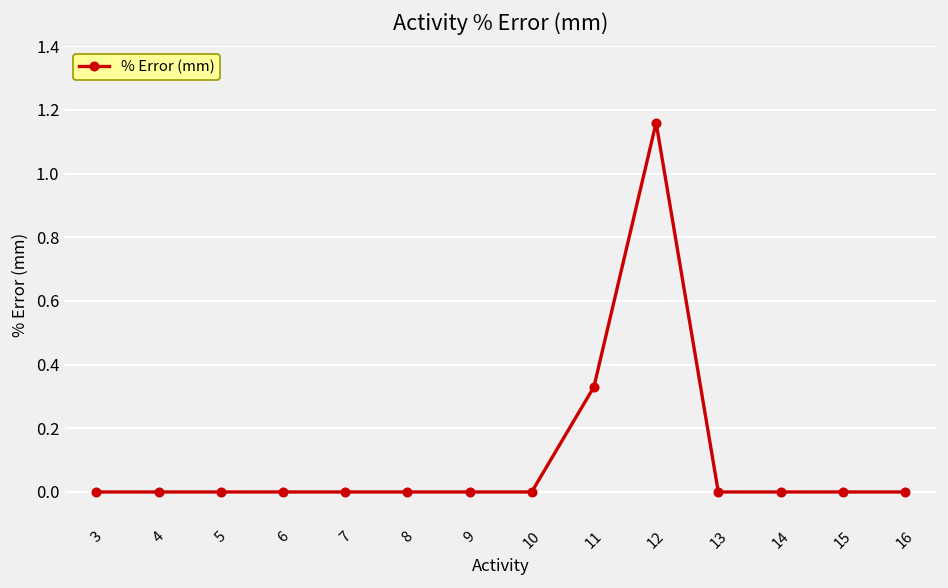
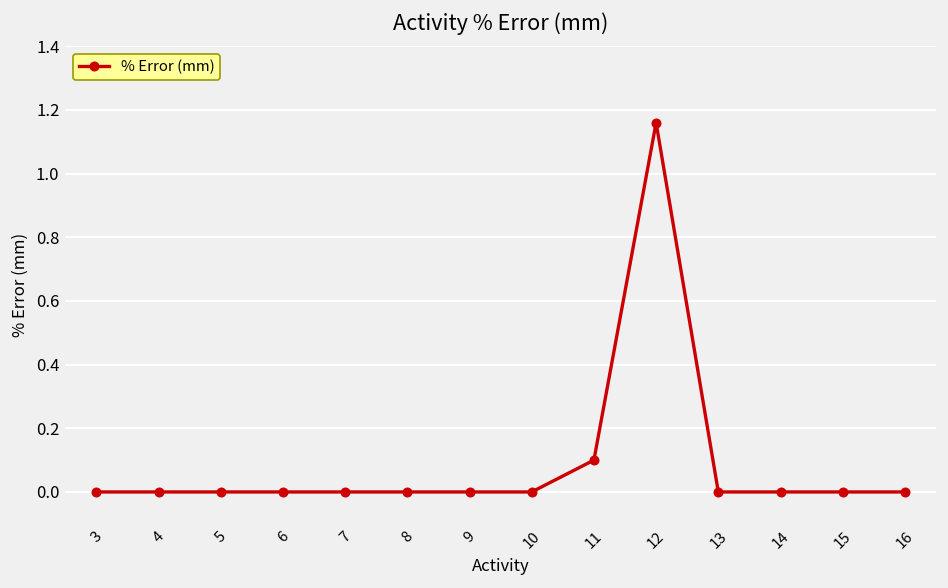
11: 0.33 -> 0.10
